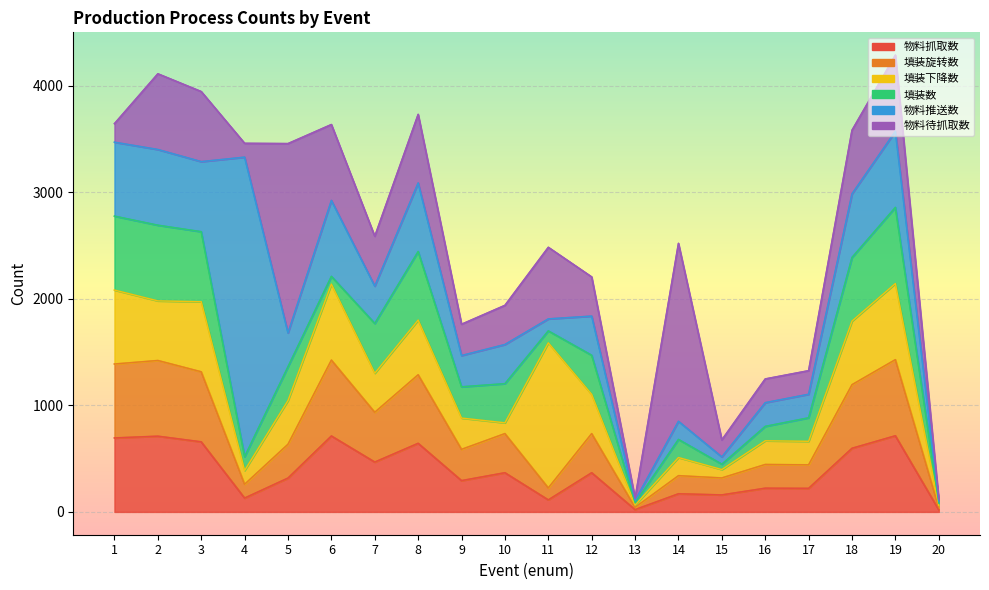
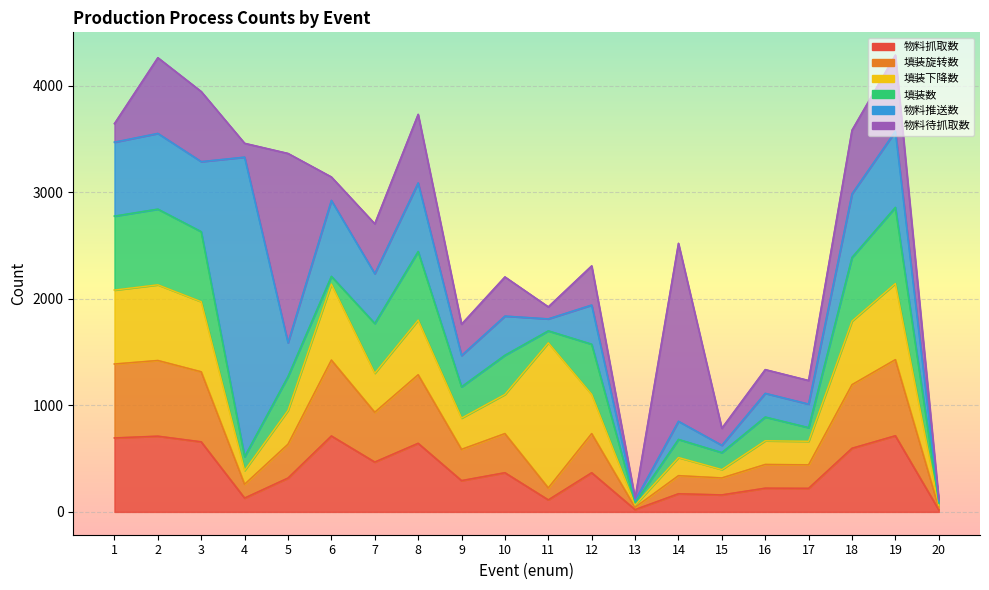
填装下降数, 2: 560 -> 710
填装下降数, 5: 410 -> 320
物料待抓取数, 6: 710 -> 220
物料推送数, 7: 350 -> 470
填装下降数, 10: 100 -> 370
物料待抓取数, 11: 670 -> 110
填装数, 12: 370 -> 470
填装数, 15: 50 -> 160
填装数, 16: 140 -> 220
填装数, 17: 220 -> 130
